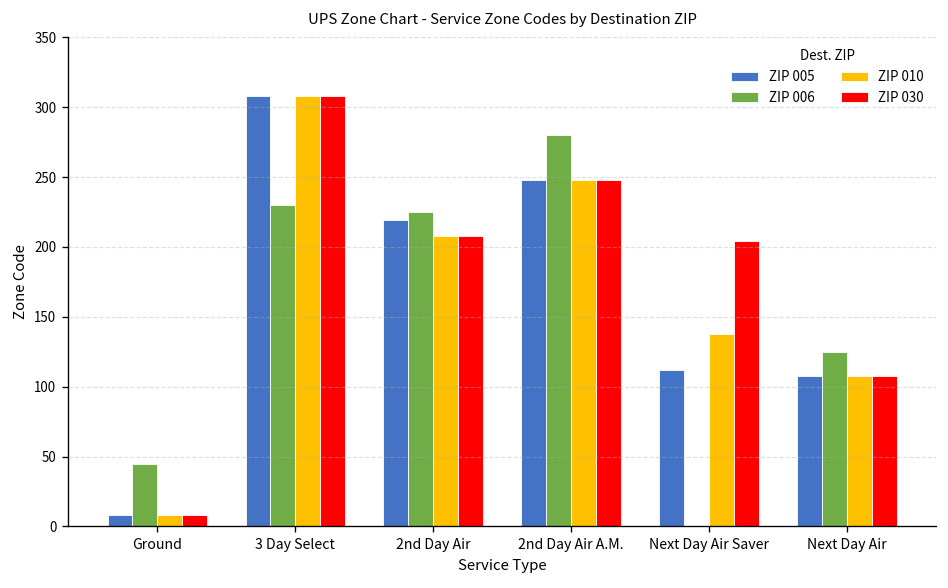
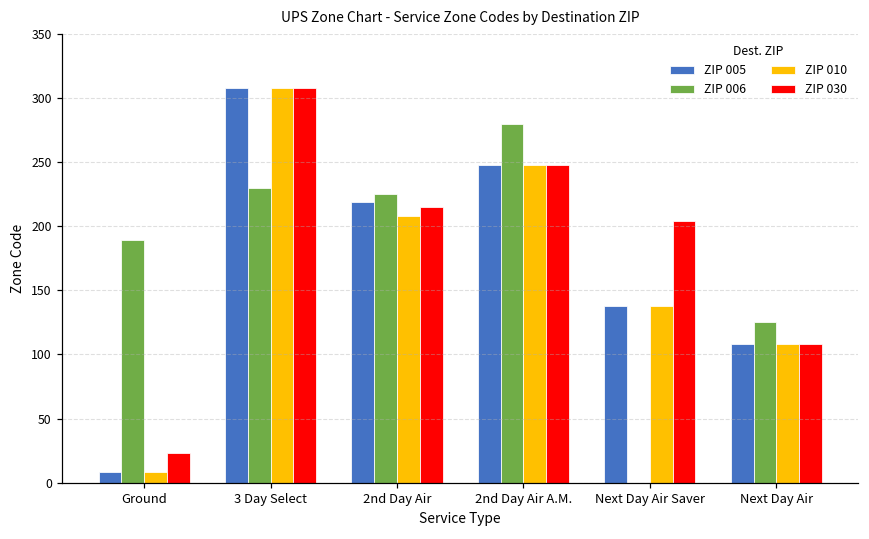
ZIP 006, Ground: 45 -> 189
ZIP 030, Ground: 8 -> 23
ZIP 030, 2nd Day Air: 208 -> 215
ZIP 005, Next Day Air Saver: 112 -> 138
